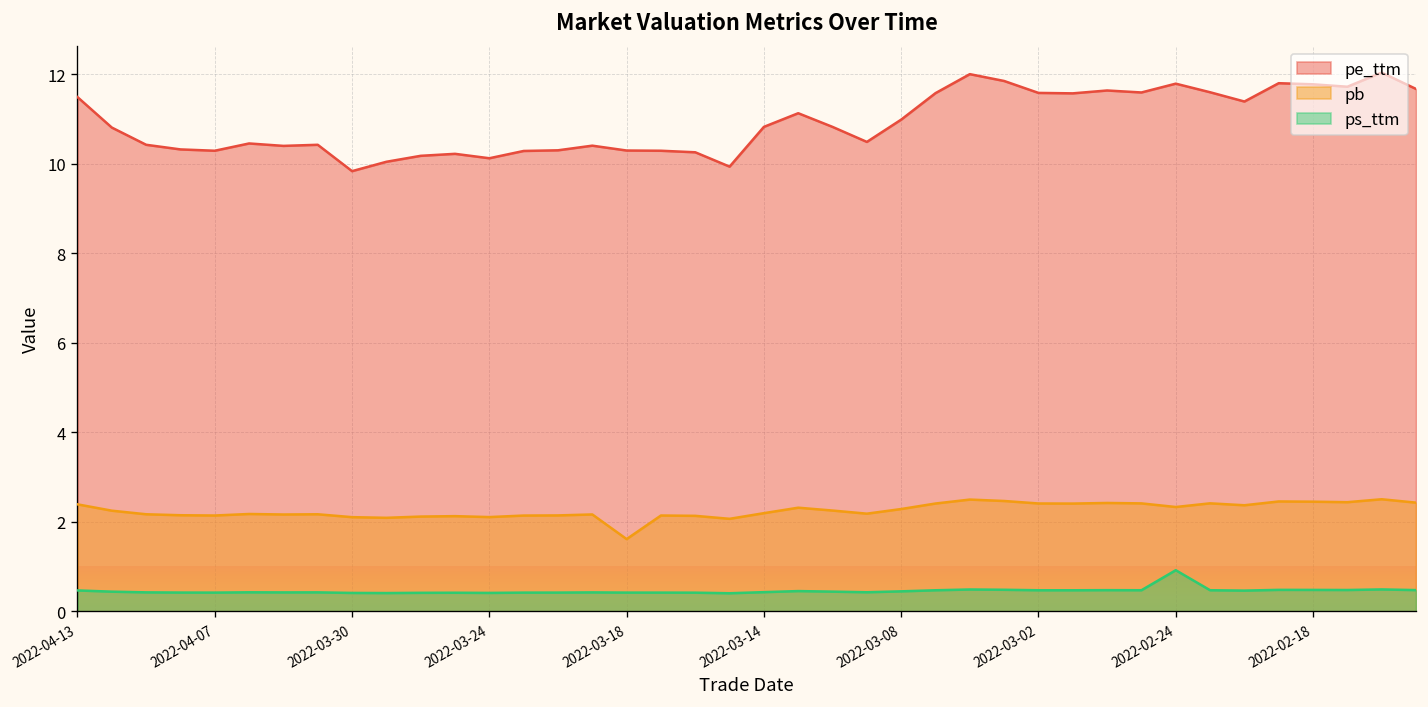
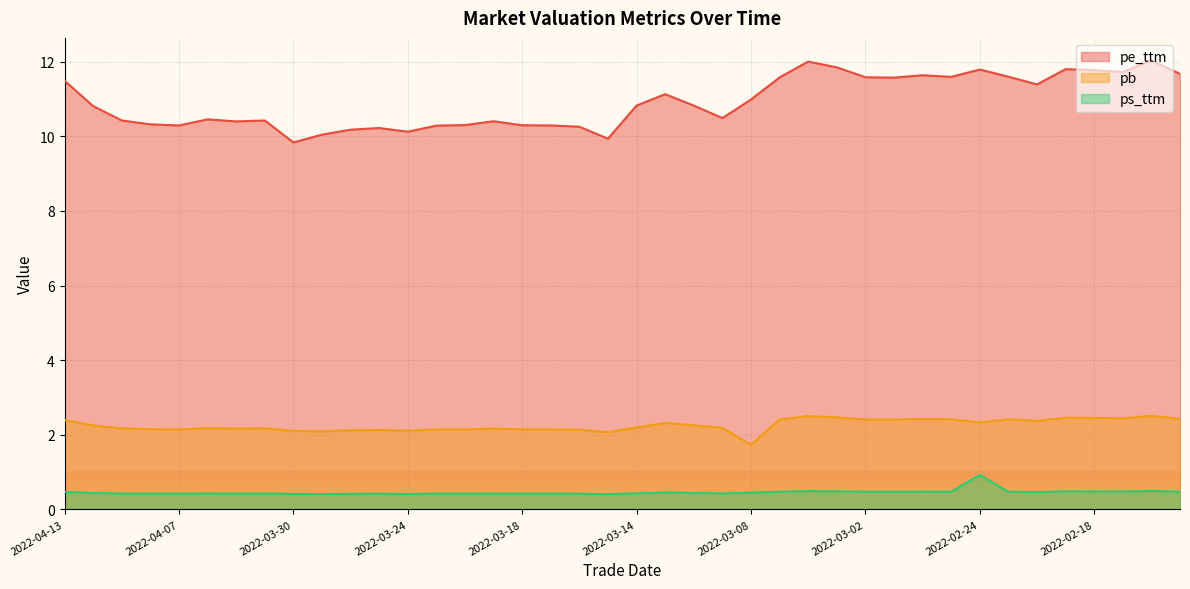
pb, 2022-03-18: 1.6 -> 2.1
pb, 2022-03-08: 2.3 -> 1.7
